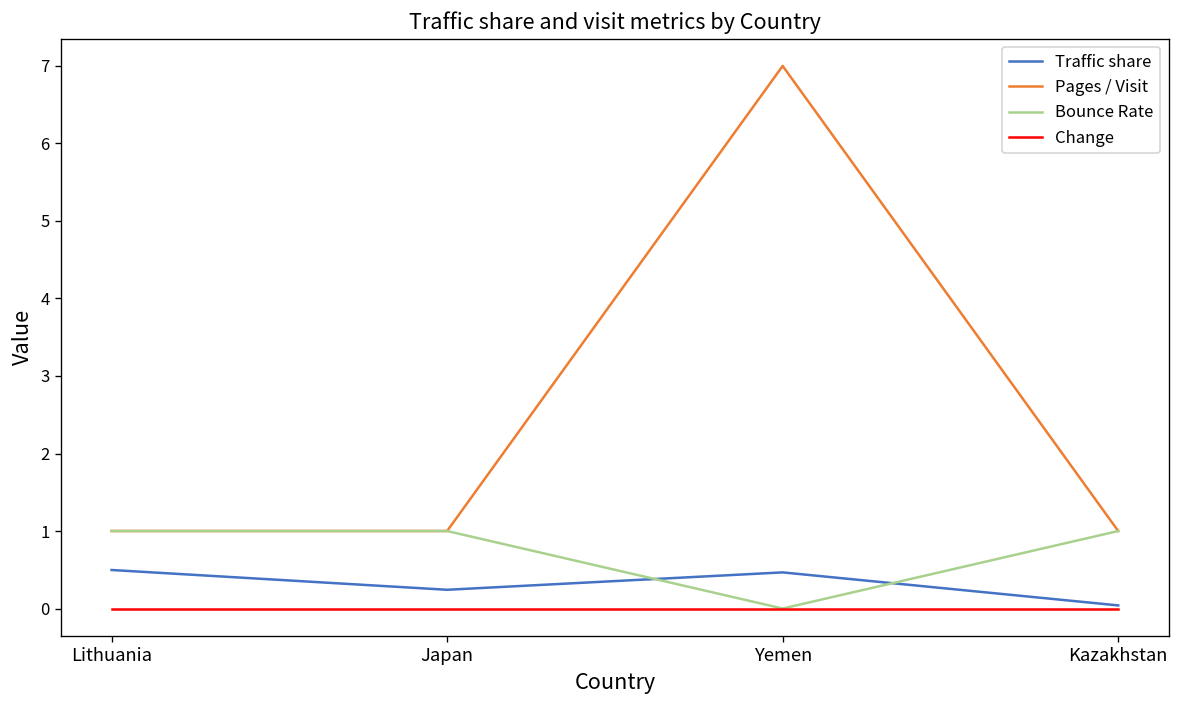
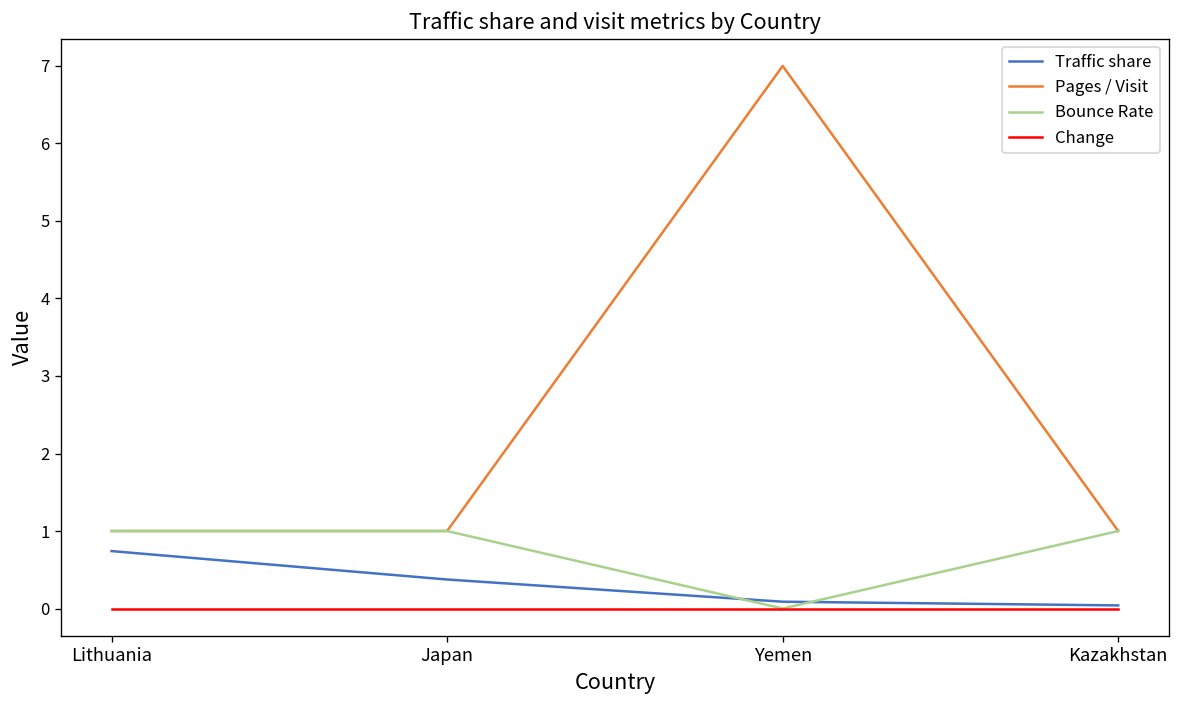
Traffic share, Lithuania: 0.5 -> 0.7
Traffic share, Japan: 0.2 -> 0.4
Traffic share, Yemen: 0.5 -> 0.1
